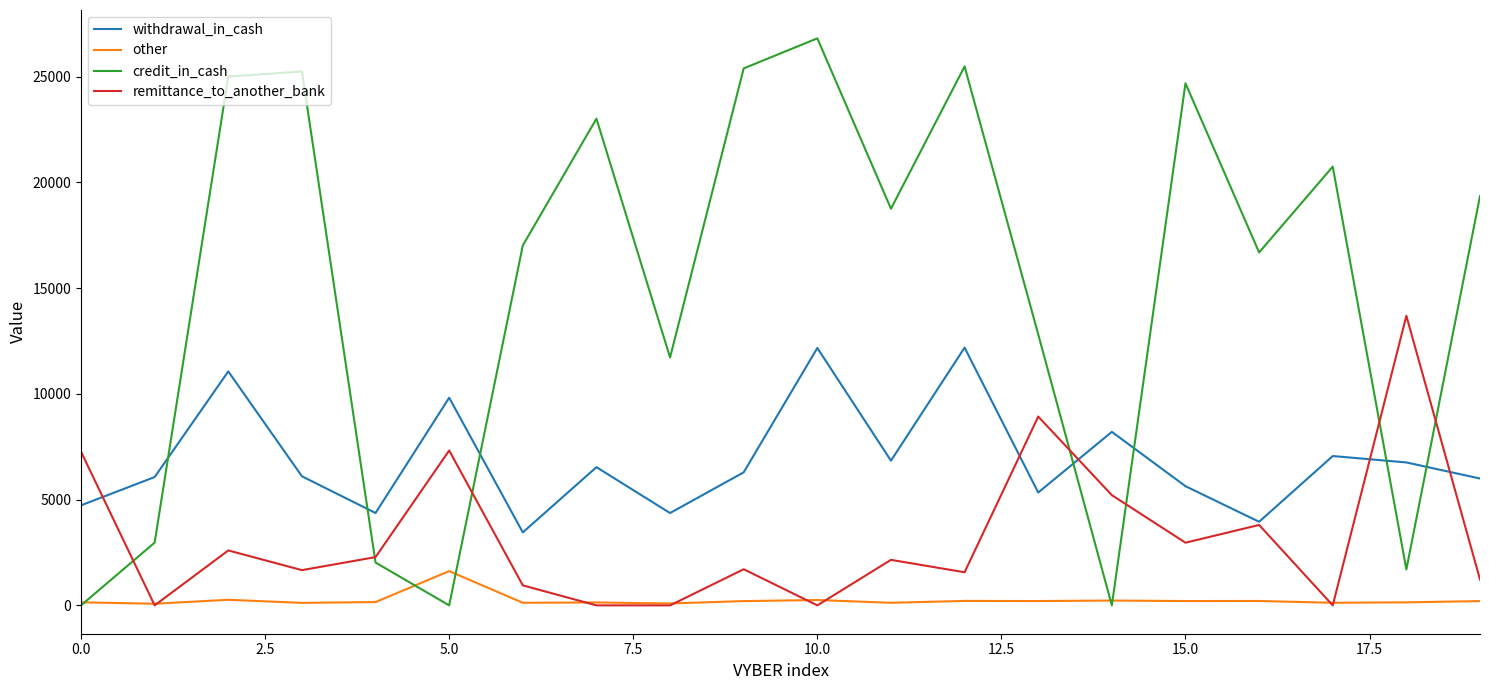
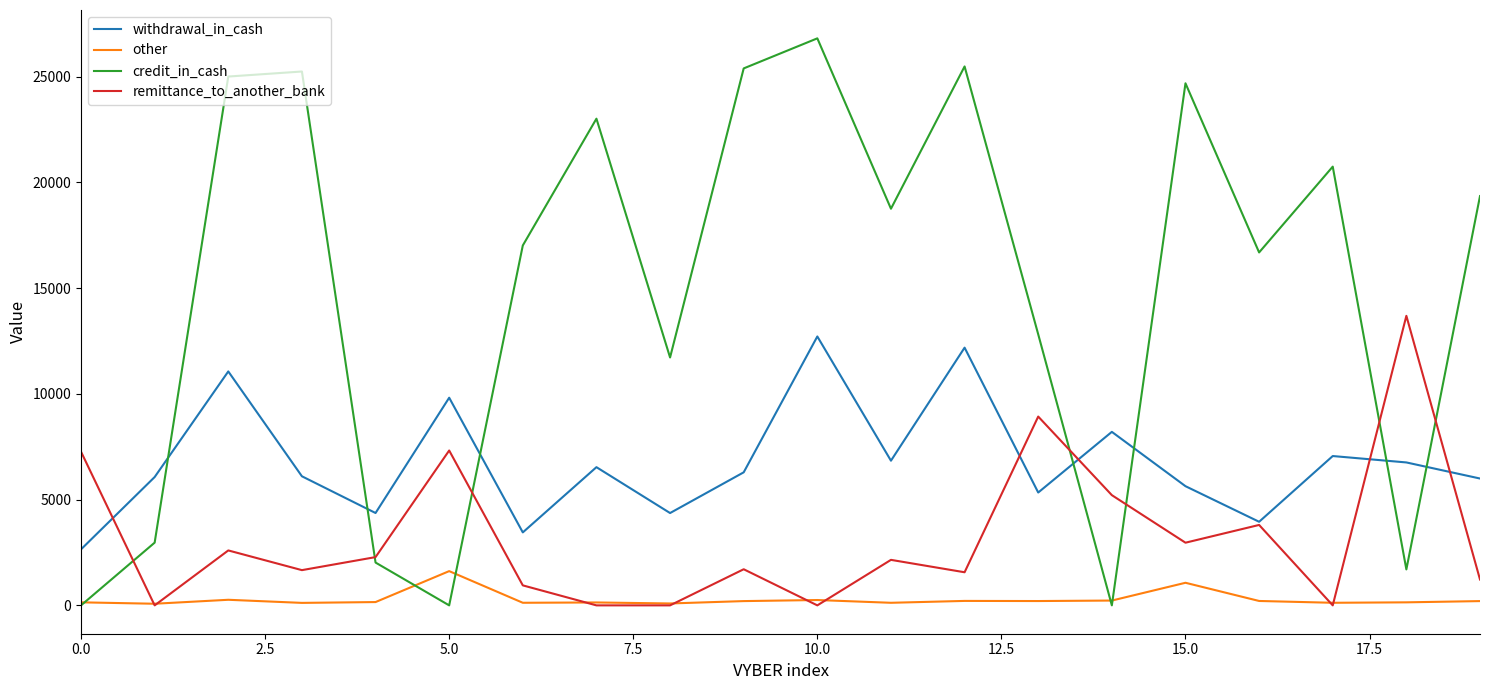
withdrawal_in_cash, 0.0: 4700 -> 2600
withdrawal_in_cash, 10.0: 12200 -> 12700
other, 15.0: 200 -> 1100
